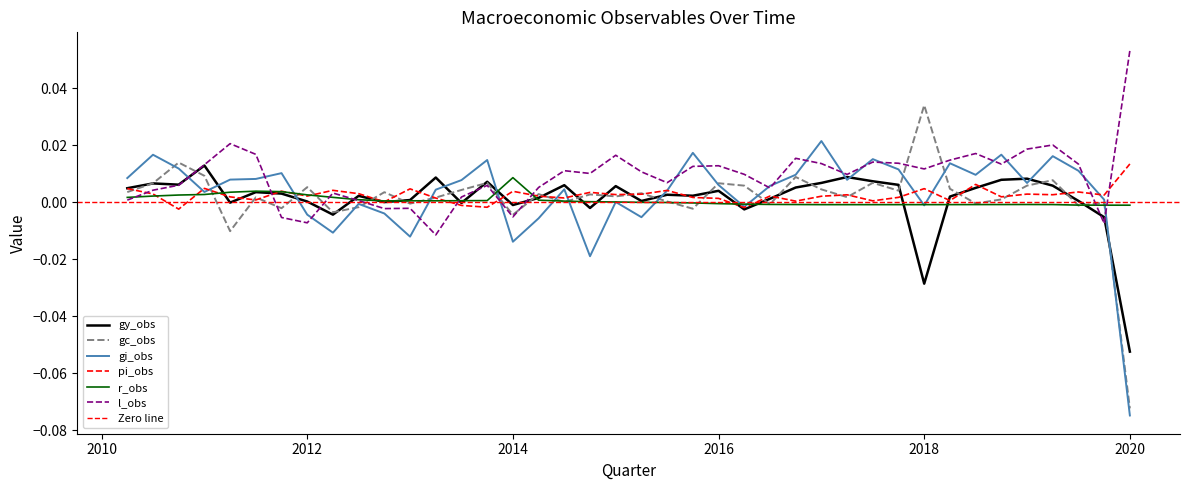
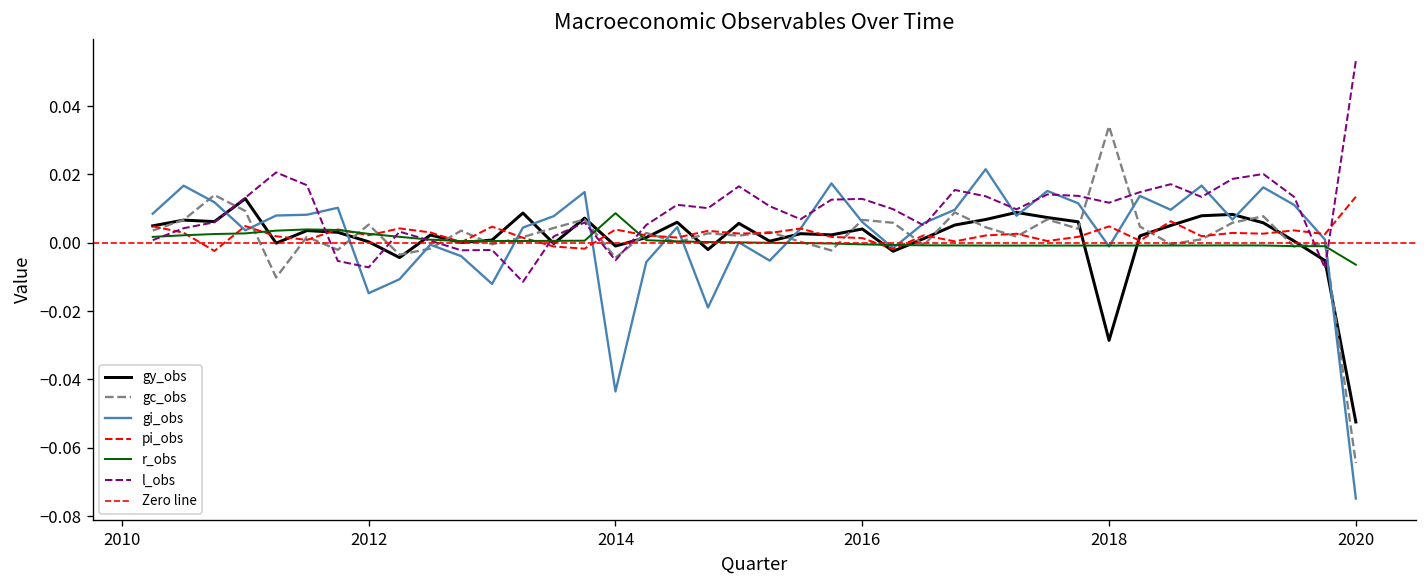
gi_obs, 2012: -0.004 -> -0.015
gi_obs, 2014: -0.014 -> -0.044
gc_obs, 2020: -0.072 -> -0.064
r_obs, 2020: -0.001 -> -0.006
